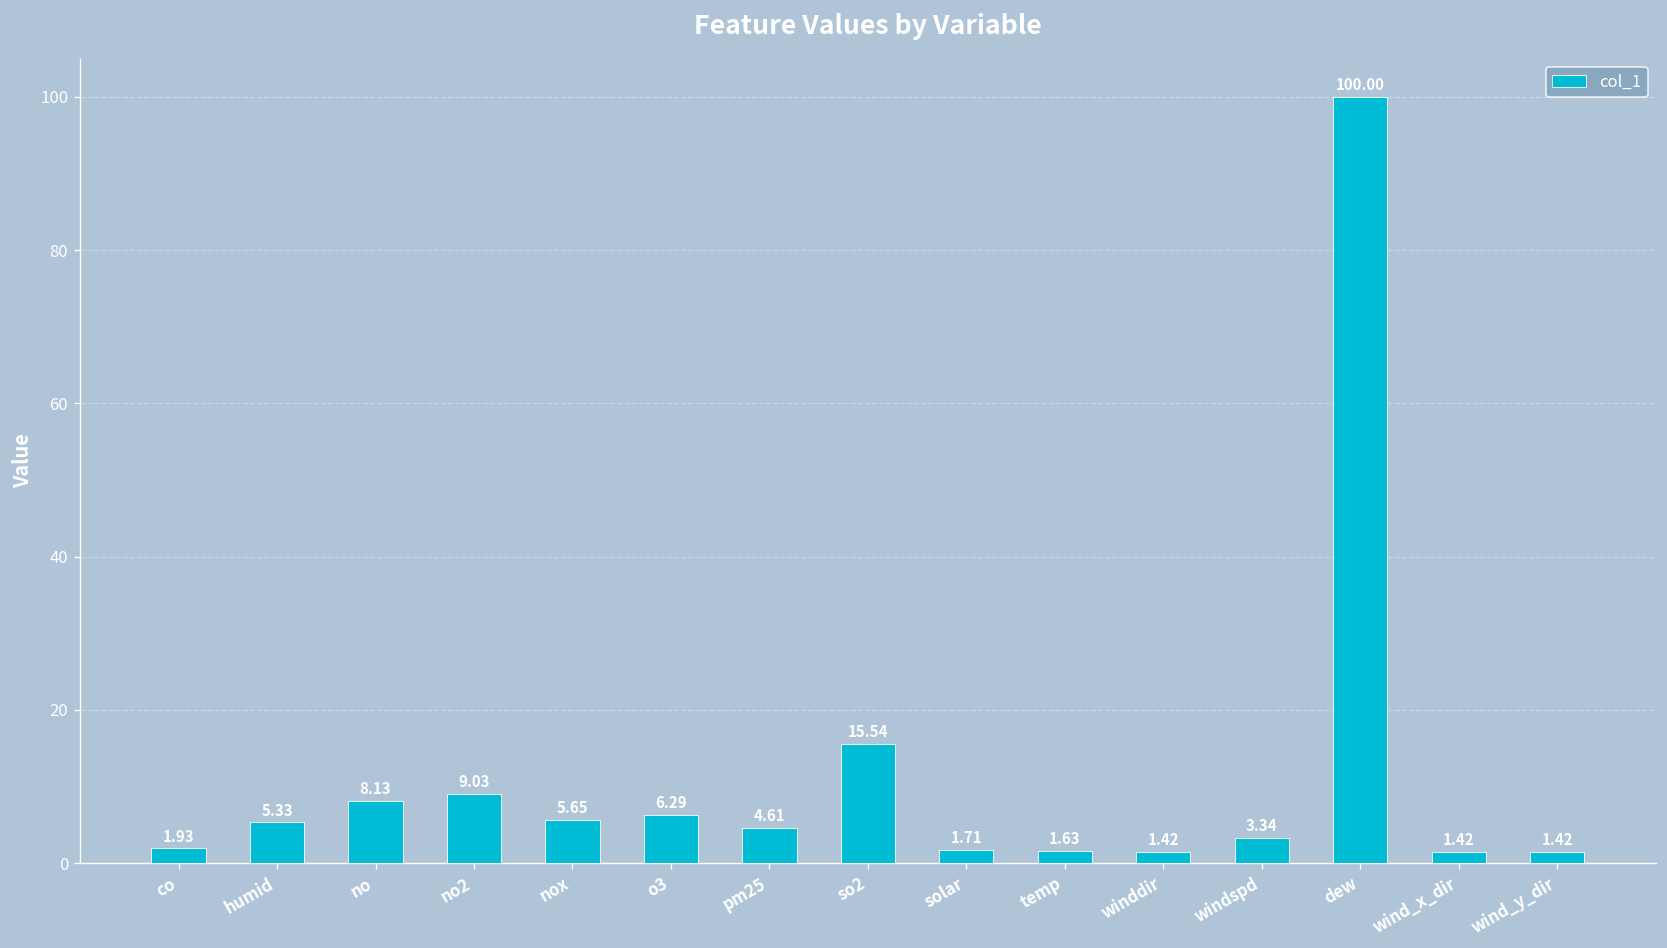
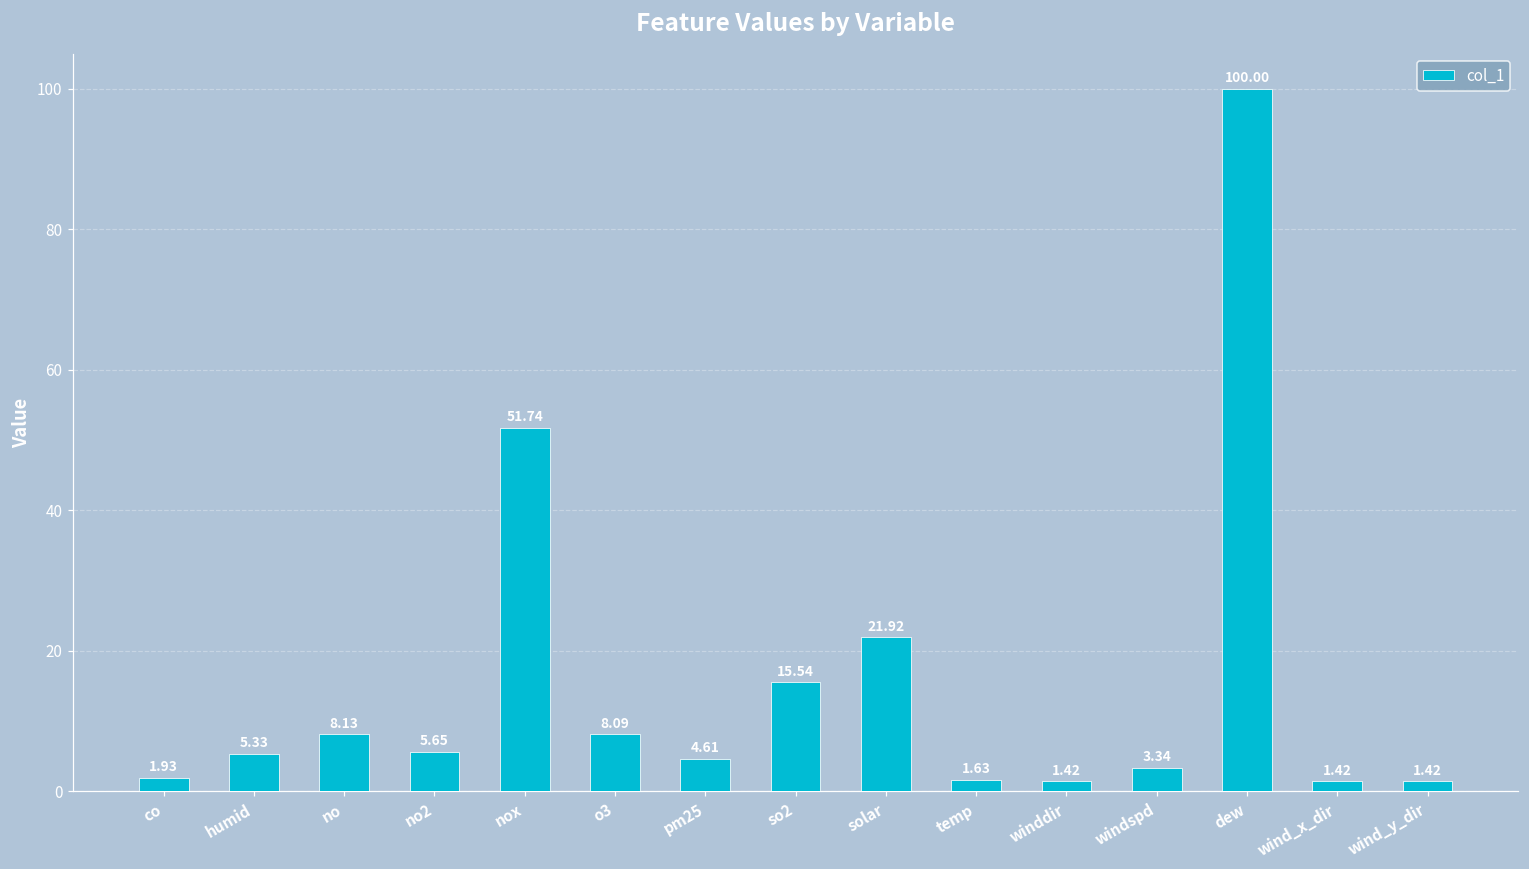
no2: 9.03 -> 5.65
nox: 5.65 -> 51.74
o3: 6.29 -> 8.09
solar: 1.71 -> 21.92
